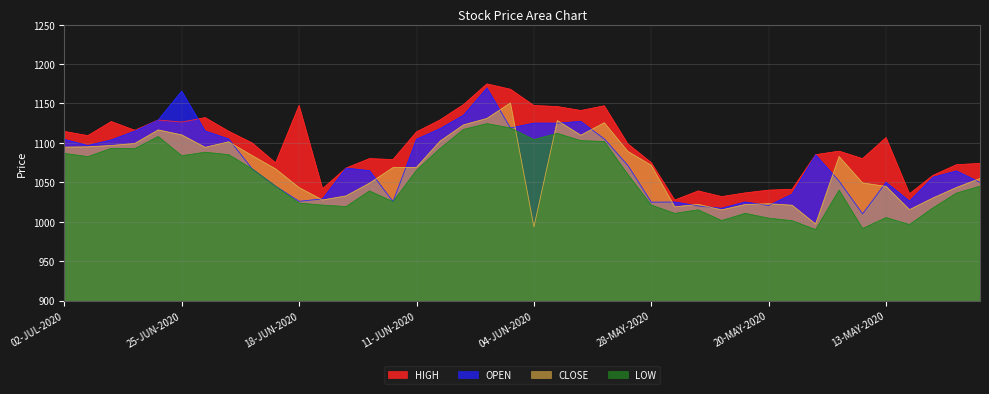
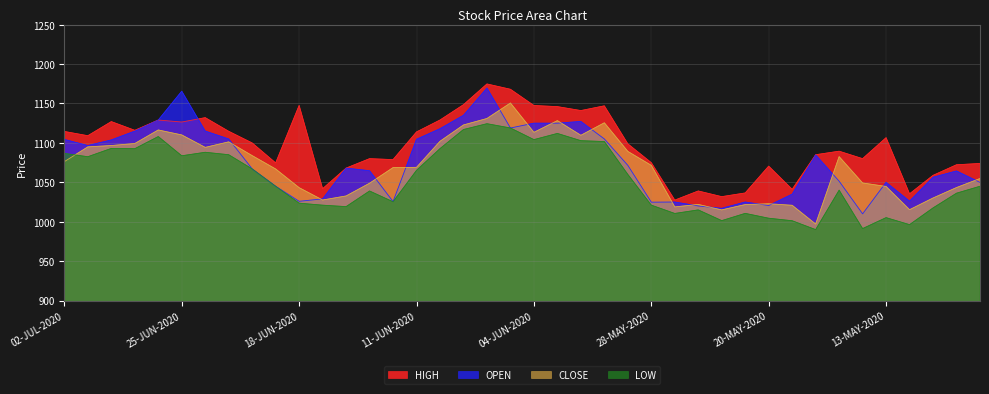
CLOSE, 02-JUL-2020: 1090 -> 1080
CLOSE, 04-JUN-2020: 990 -> 1110
HIGH, 20-MAY-2020: 1040 -> 1070
